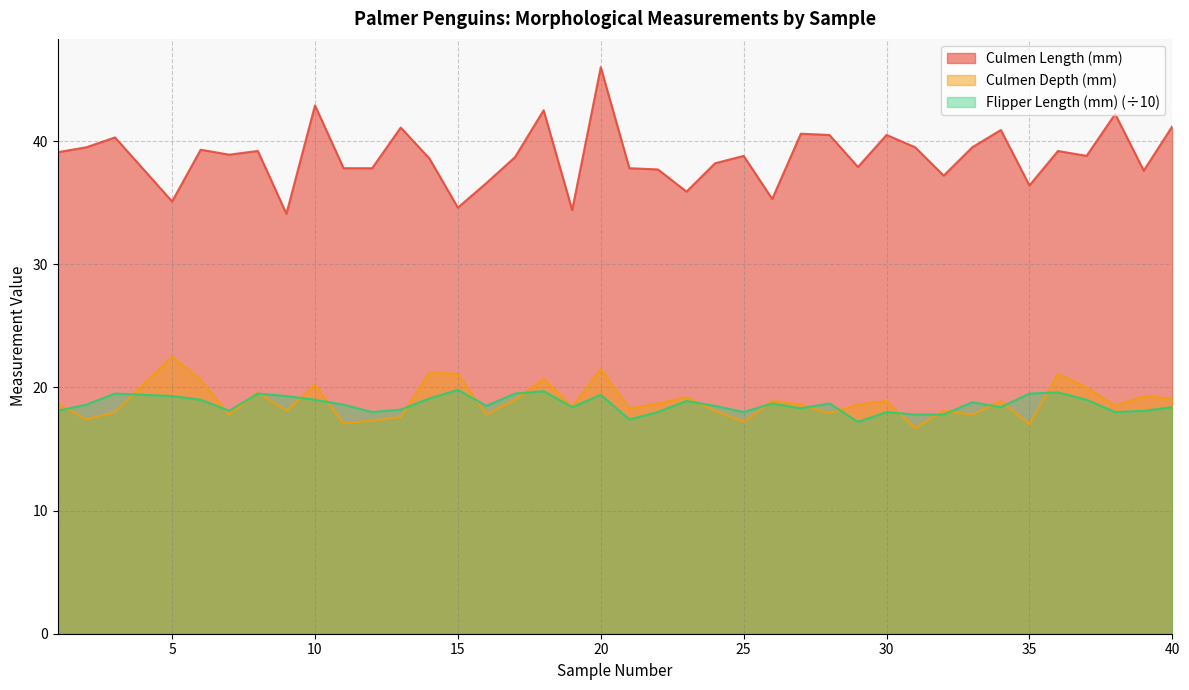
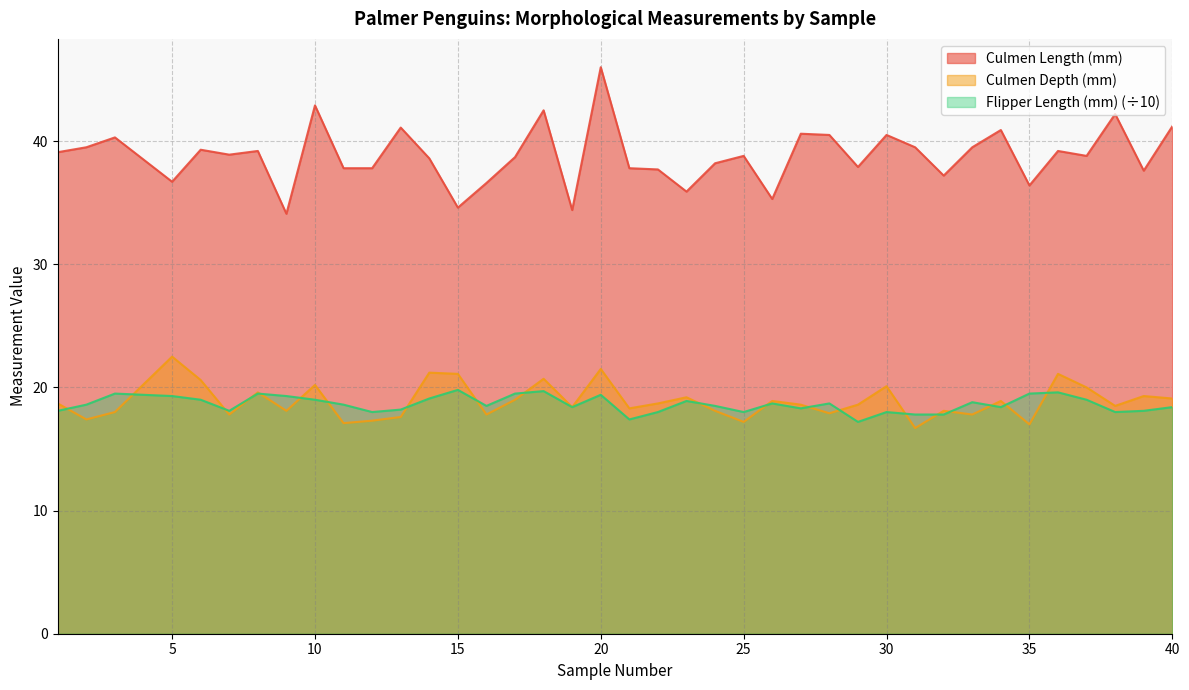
Culmen Length (mm), 5: 35.1 -> 36.7
Culmen Depth (mm), 30: 18.9 -> 20.1
